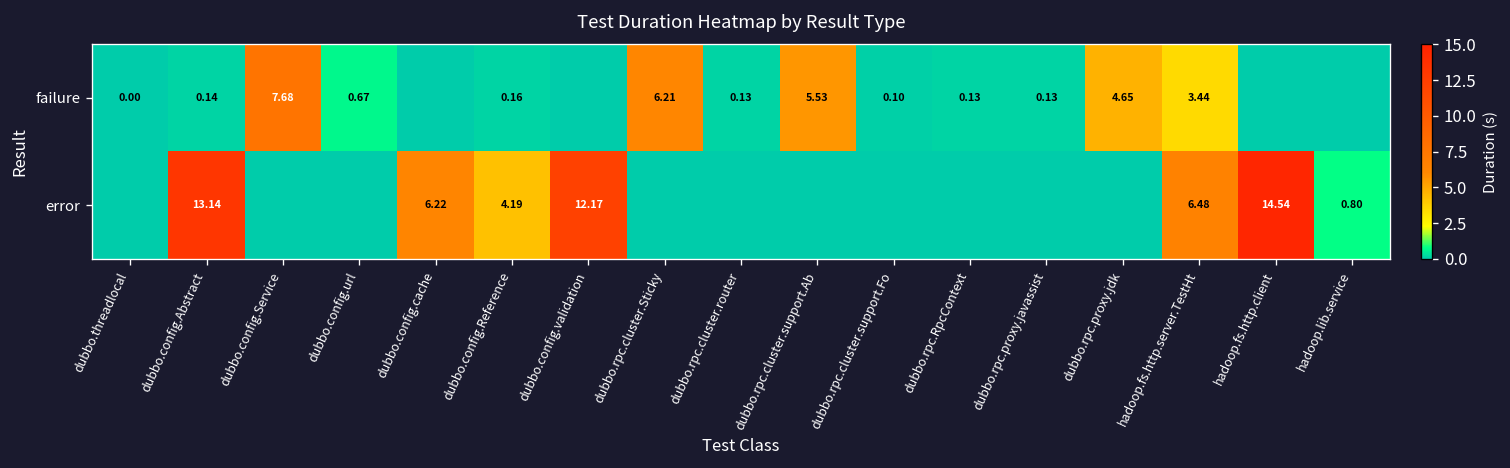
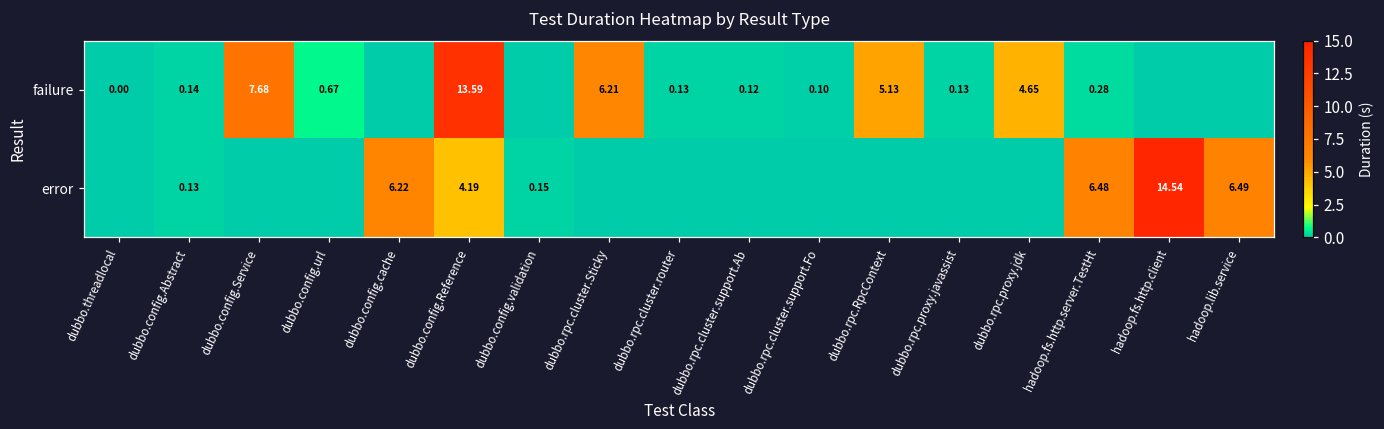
failure, dubbo.config.Reference: 0.16 -> 13.59
failure, dubbo.rpc.cluster.support.Ab: 5.53 -> 0.12
failure, dubbo.rpc.RpcContext: 0.13 -> 5.13
failure, hadoop.fs.http.server.TestHt: 3.44 -> 0.28
error, dubbo.config.Abstract: 13.14 -> 0.13
error, dubbo.config.validation: 12.17 -> 0.15
error, hadoop.lib.service: 0.80 -> 6.49
